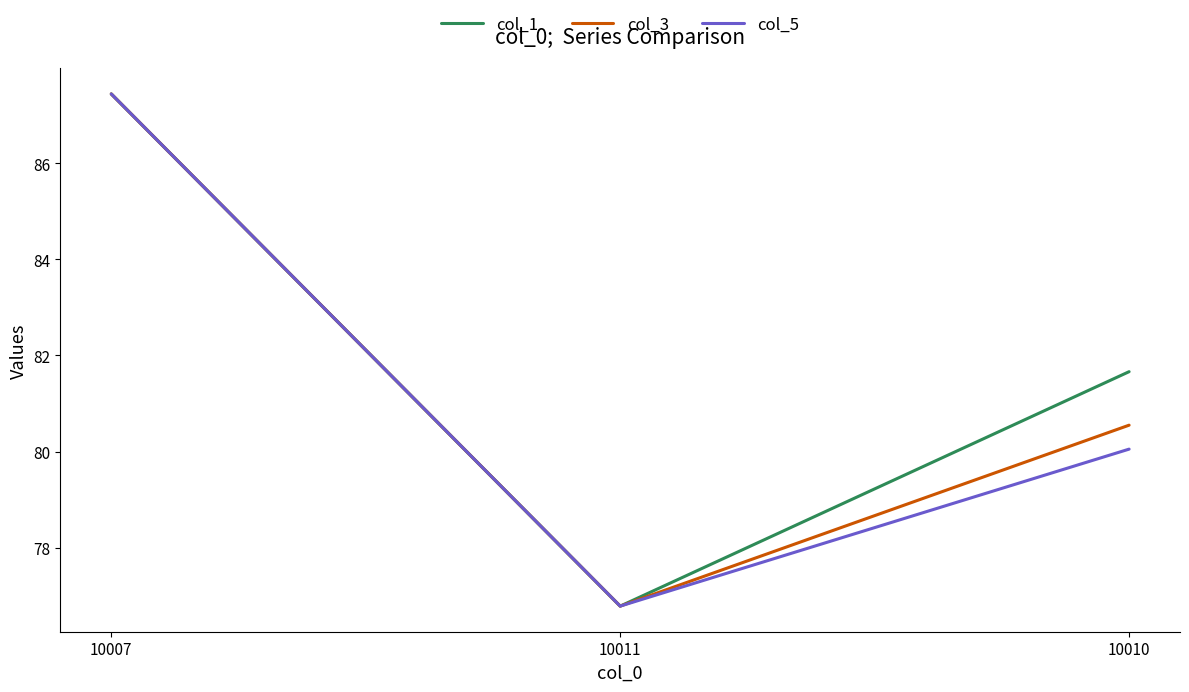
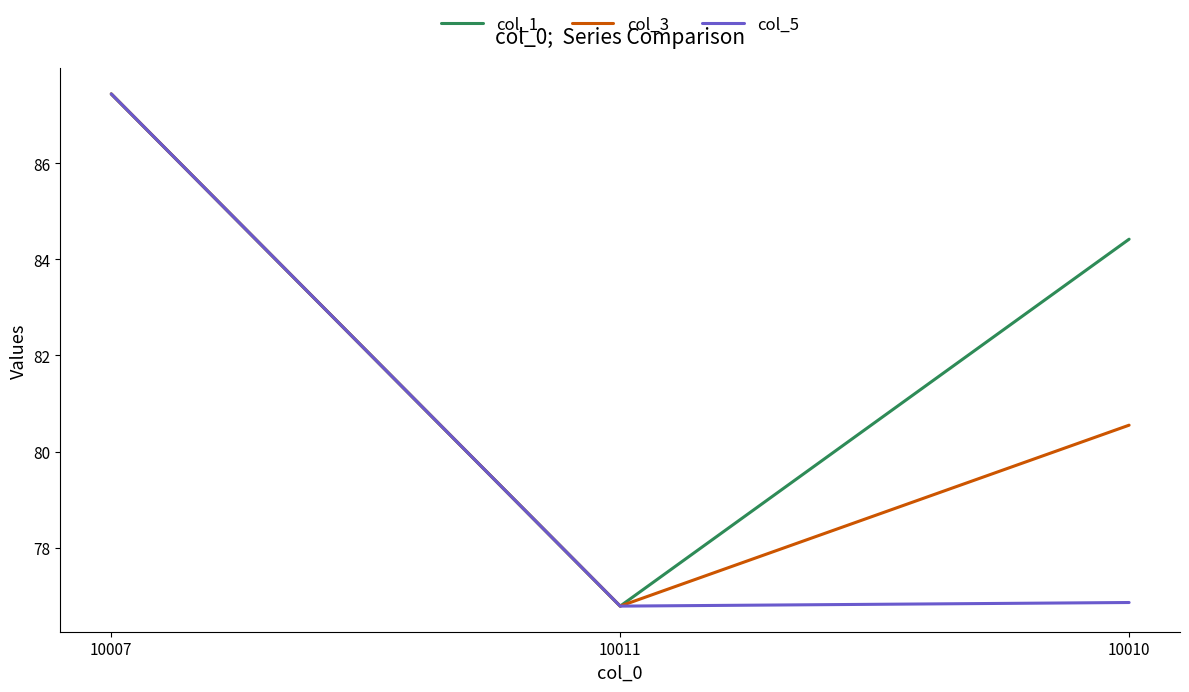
col_1, 10010: 81.7 -> 84.4
col_5, 10010: 80.1 -> 76.9
